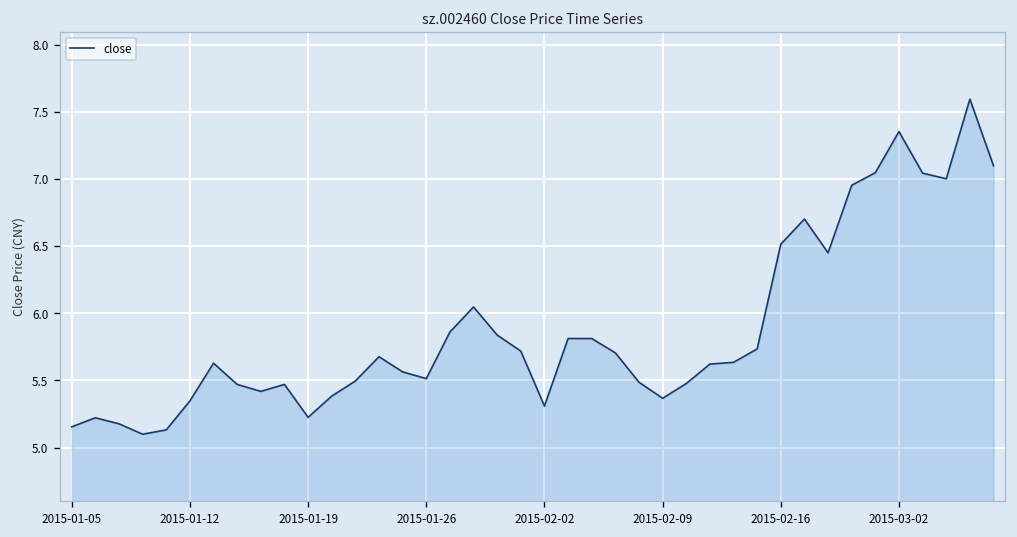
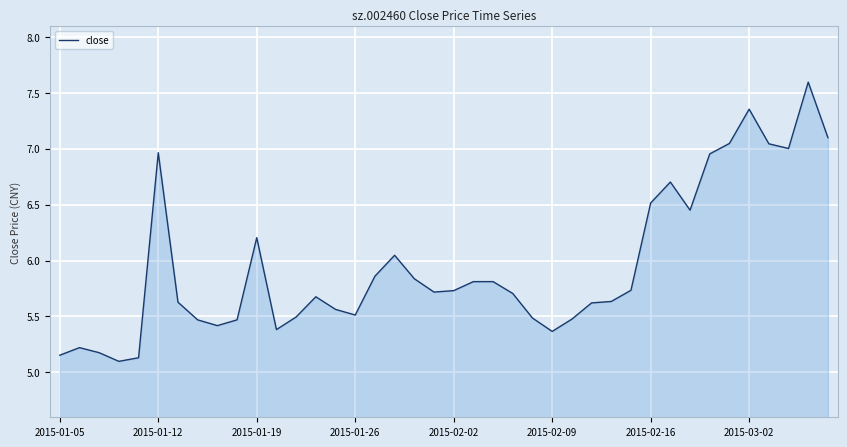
2015-01-12: 5.35 -> 6.96
2015-01-19: 5.22 -> 6.20
2015-02-02: 5.31 -> 5.73
